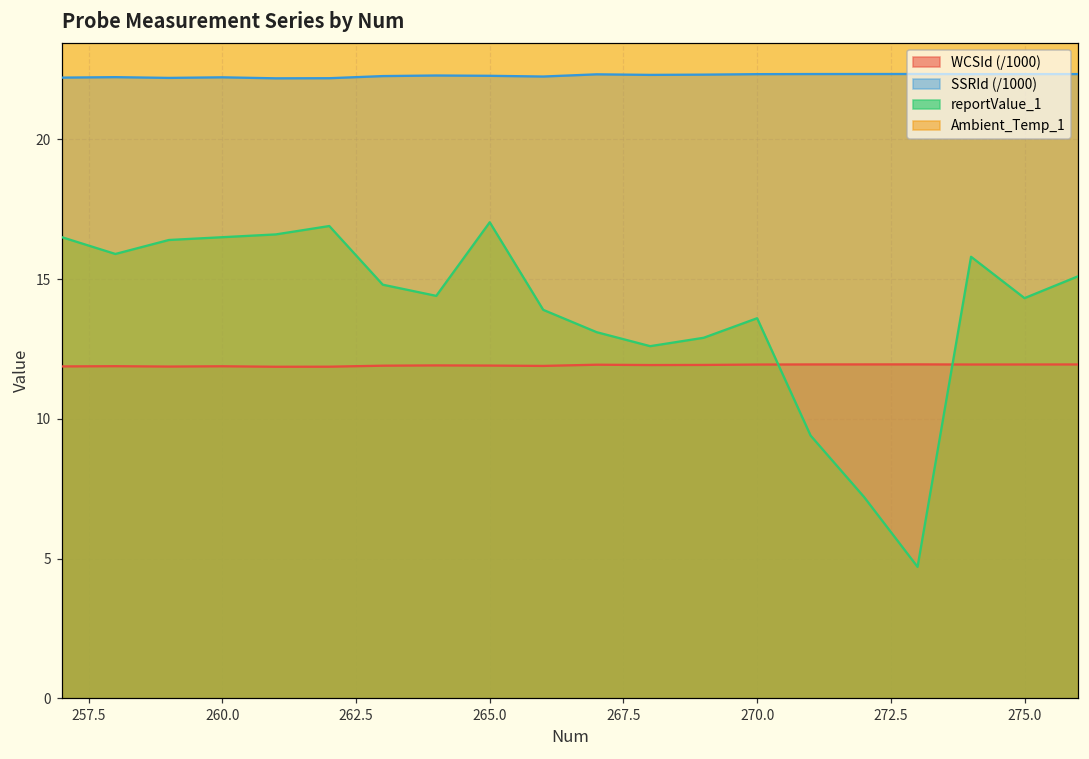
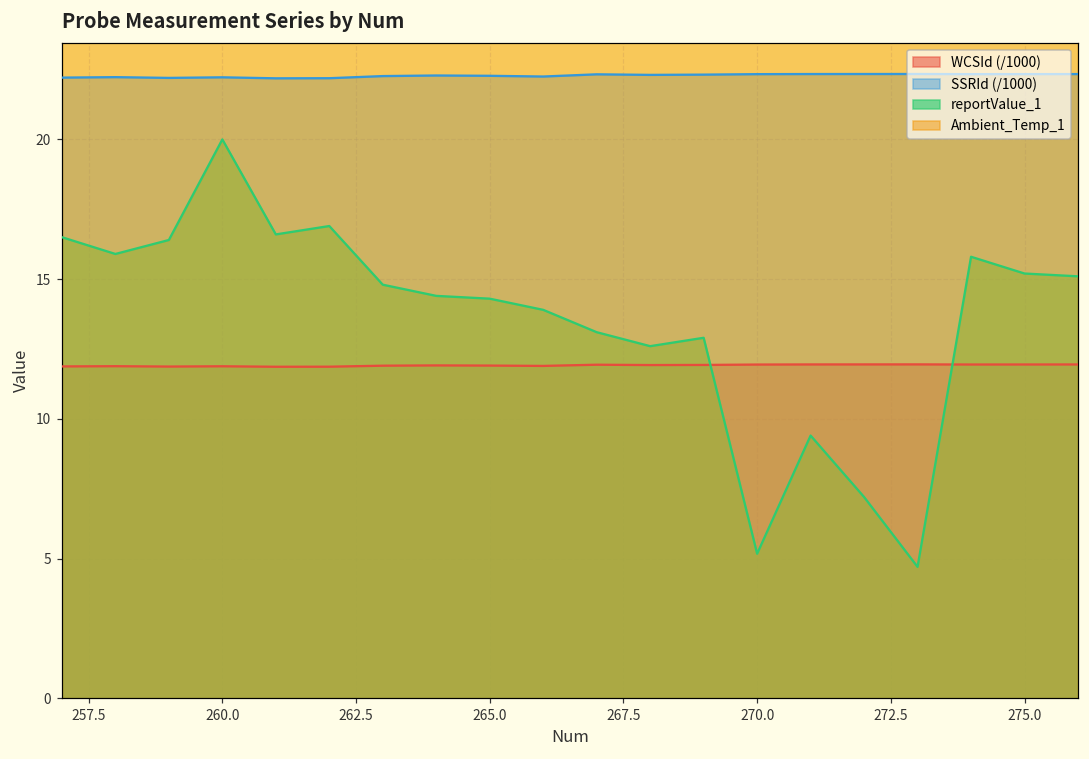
reportValue_1, 260.0: 16.5 -> 20.0
reportValue_1, 265.0: 17.0 -> 14.3
reportValue_1, 270.0: 13.6 -> 5.2
reportValue_1, 275.0: 14.3 -> 15.2
